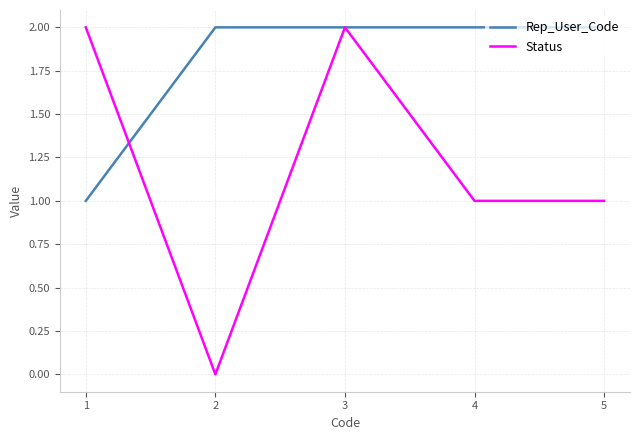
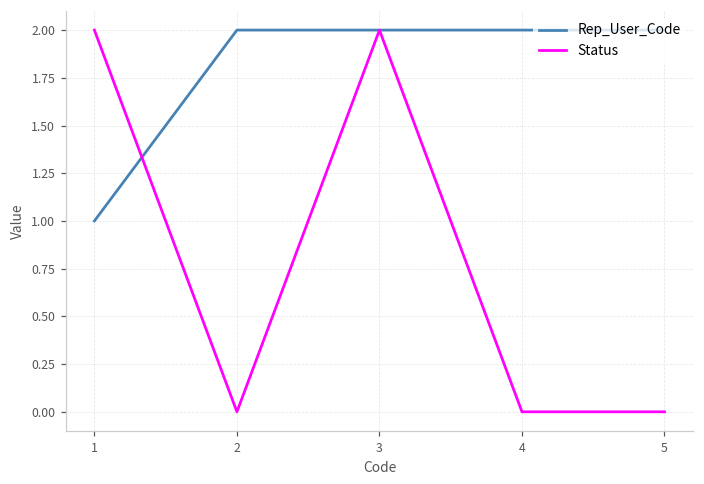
Status, 4: 1 -> 0
Status, 5: 1 -> 0
